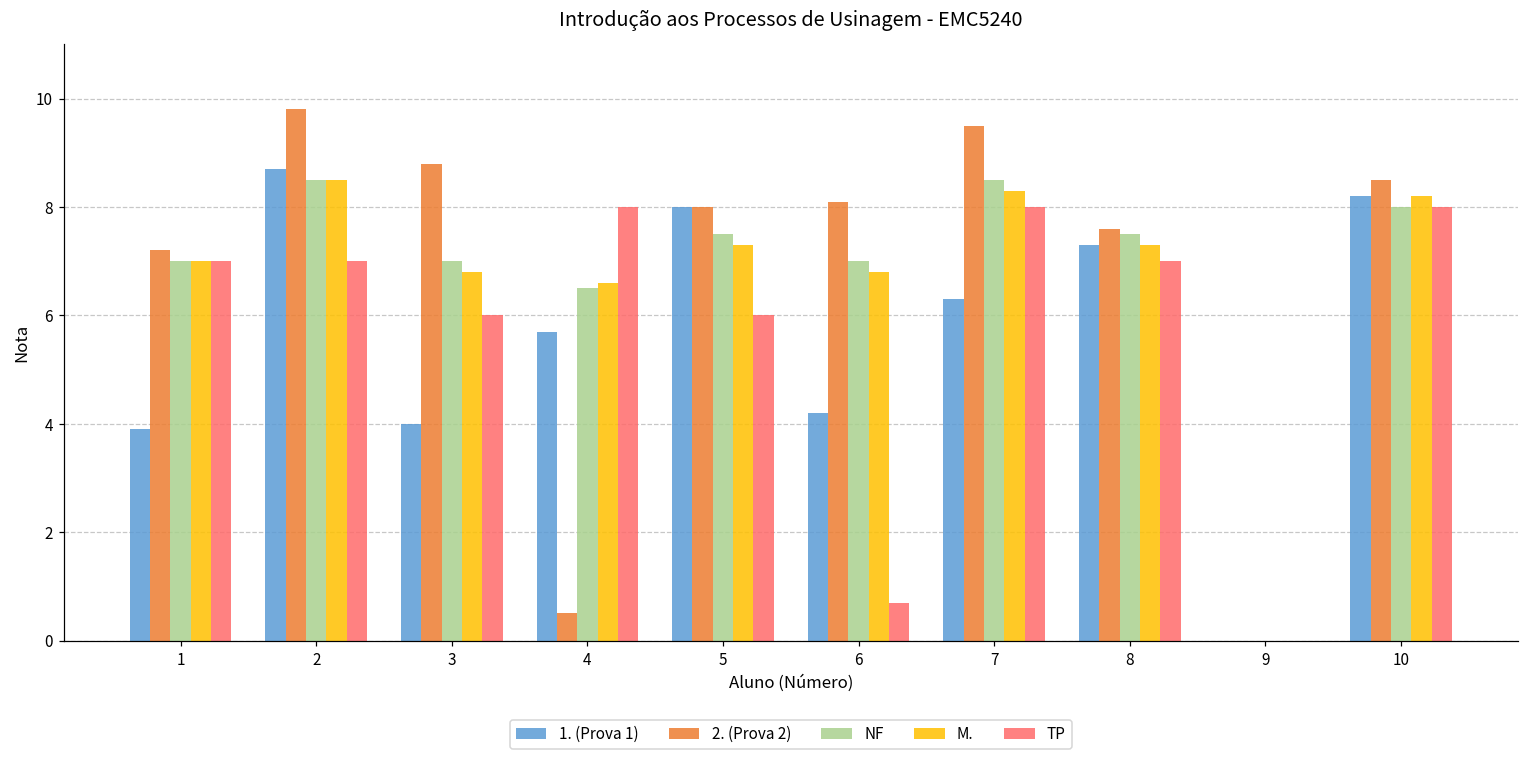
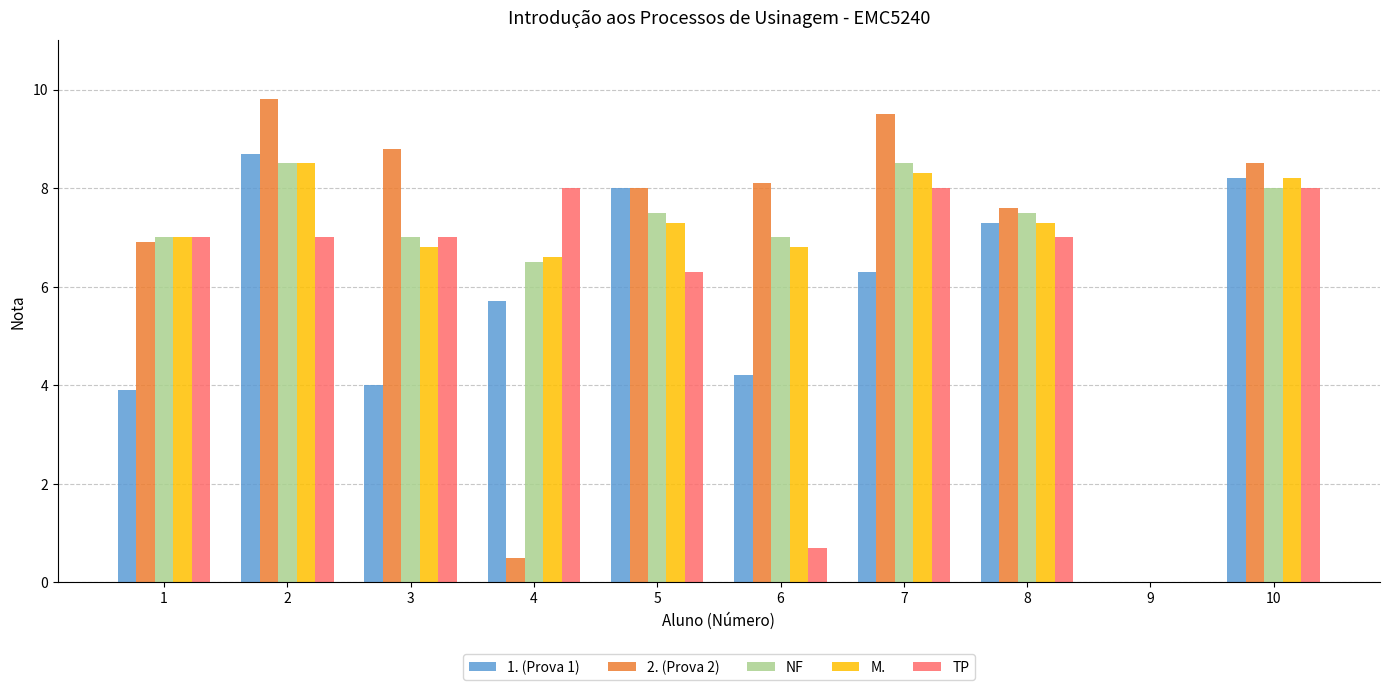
2. (Prova 2), 1: 7.2 -> 6.9
TP, 3: 6 -> 7
TP, 5: 6.0 -> 6.3
